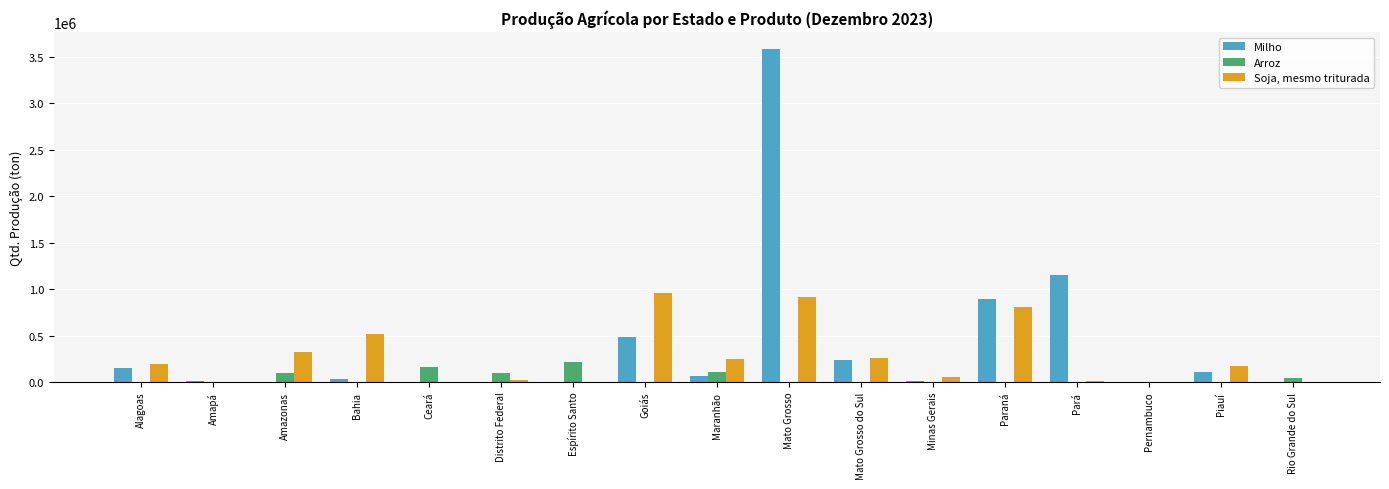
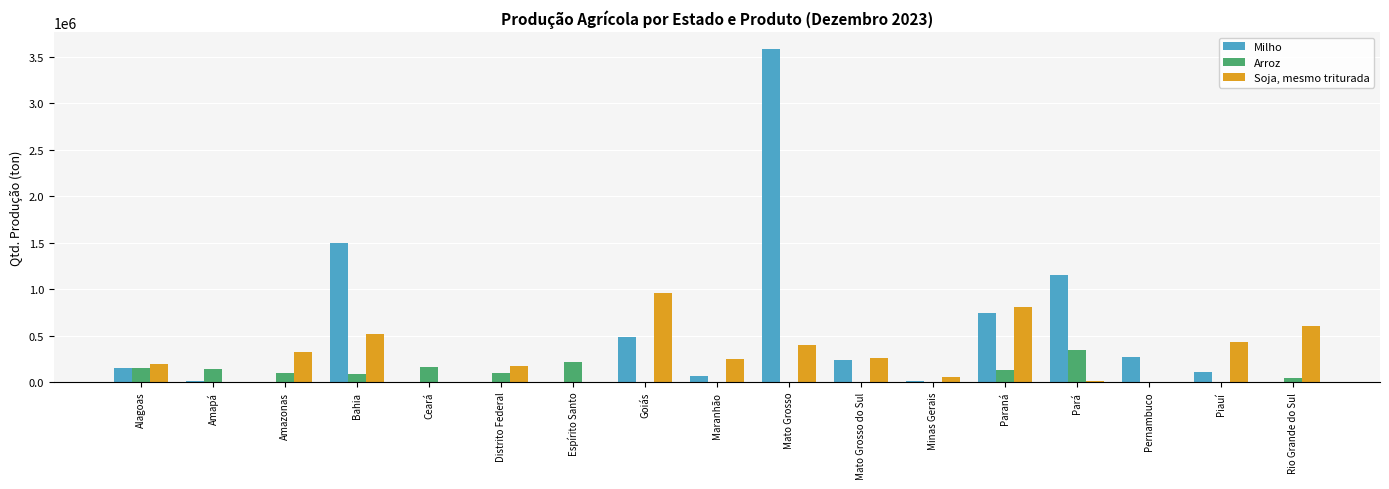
Arroz, Alagoas: 0 -> 200000
Arroz, Amapá: 0 -> 100000
Milho, Bahia: 0 -> 1500000
Arroz, Bahia: 0 -> 100000
Soja, mesmo triturada, Distrito Federal: 0 -> 200000
Arroz, Maranhão: 100000 -> 0
Soja, mesmo triturada, Mato Grosso: 900000 -> 400000
Milho, Paraná: 900000 -> 700000
Arroz, Paraná: 0 -> 100000
Arroz, Pará: 0 -> 300000
Milho, Pernambuco: 0 -> 300000
Soja, mesmo triturada, Piauí: 200000 -> 400000
Soja, mesmo triturada, Rio Grande do Sul: 0 -> 600000
